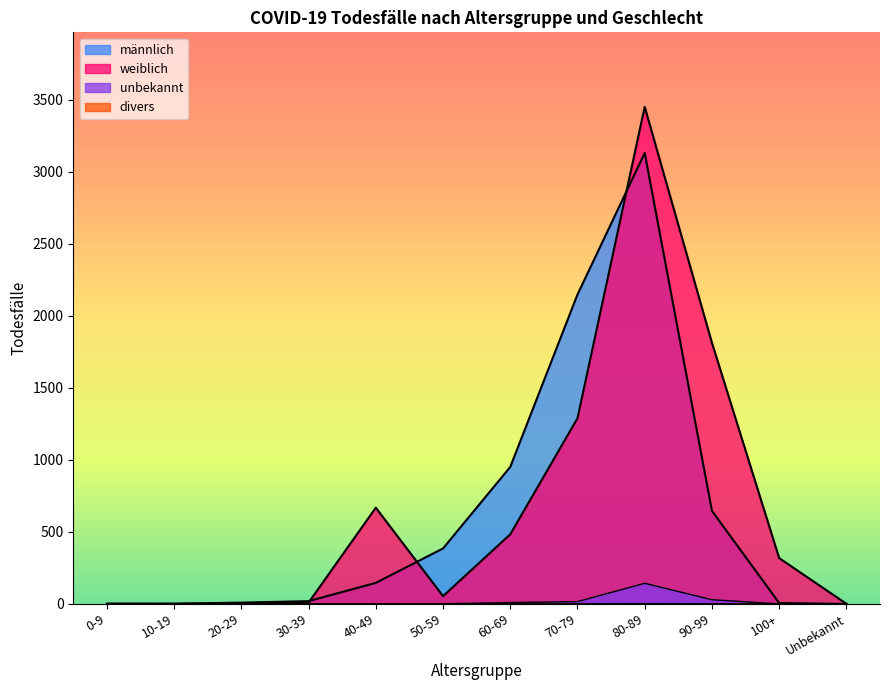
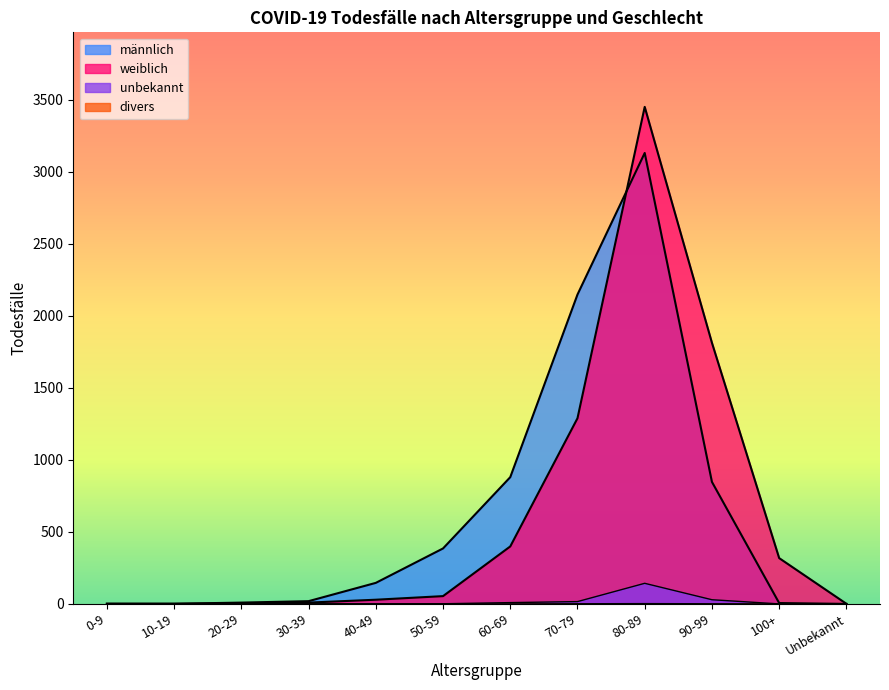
weiblich, 40-49: 670 -> 30
männlich, 60-69: 950 -> 880
weiblich, 60-69: 480 -> 400
männlich, 90-99: 650 -> 850
